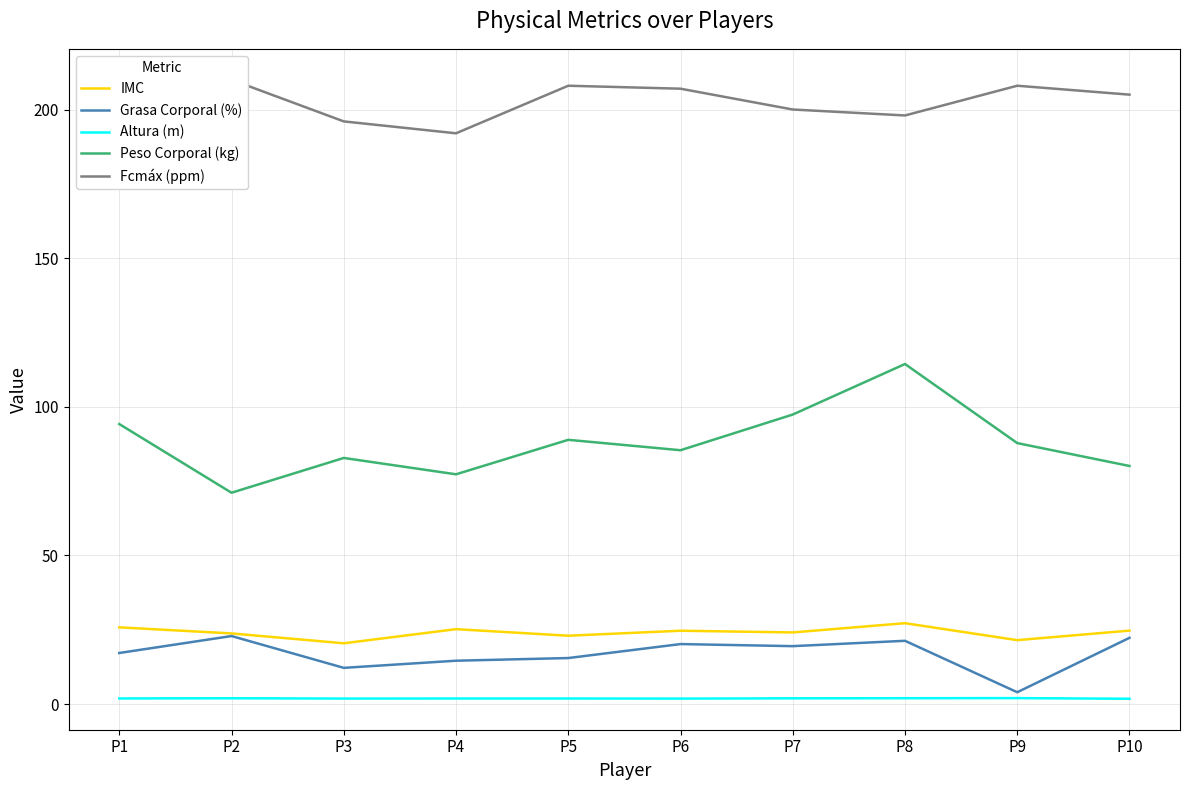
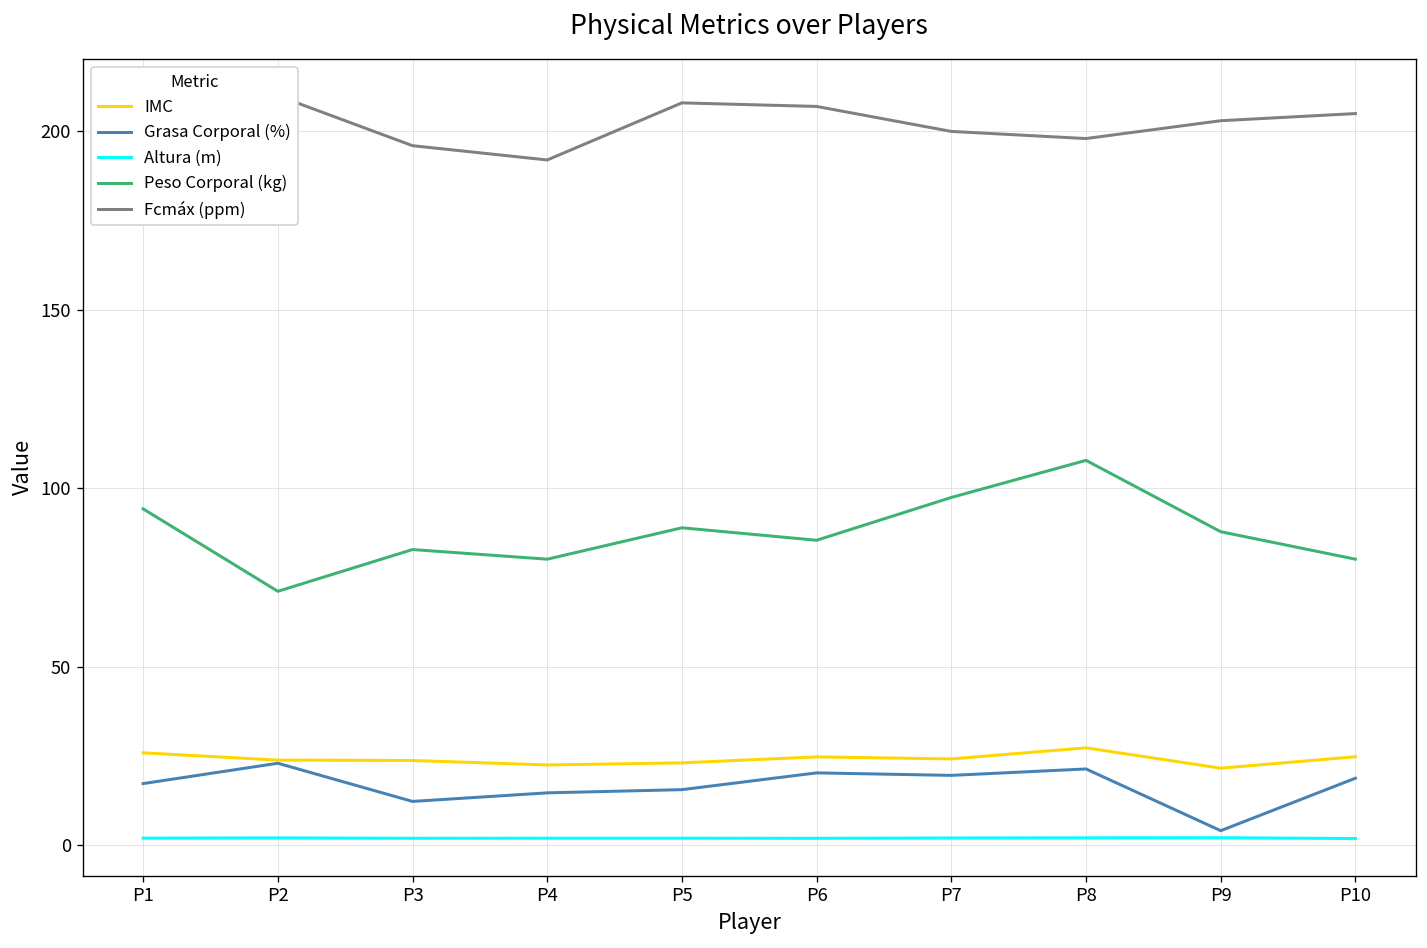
IMC, P3: 20 -> 24
IMC, P4: 25 -> 22
Peso Corporal (kg), P4: 77 -> 80
Peso Corporal (kg), P8: 114 -> 108
Fcmáx (ppm), P9: 208 -> 203
Grasa Corporal (%), P10: 22 -> 19
